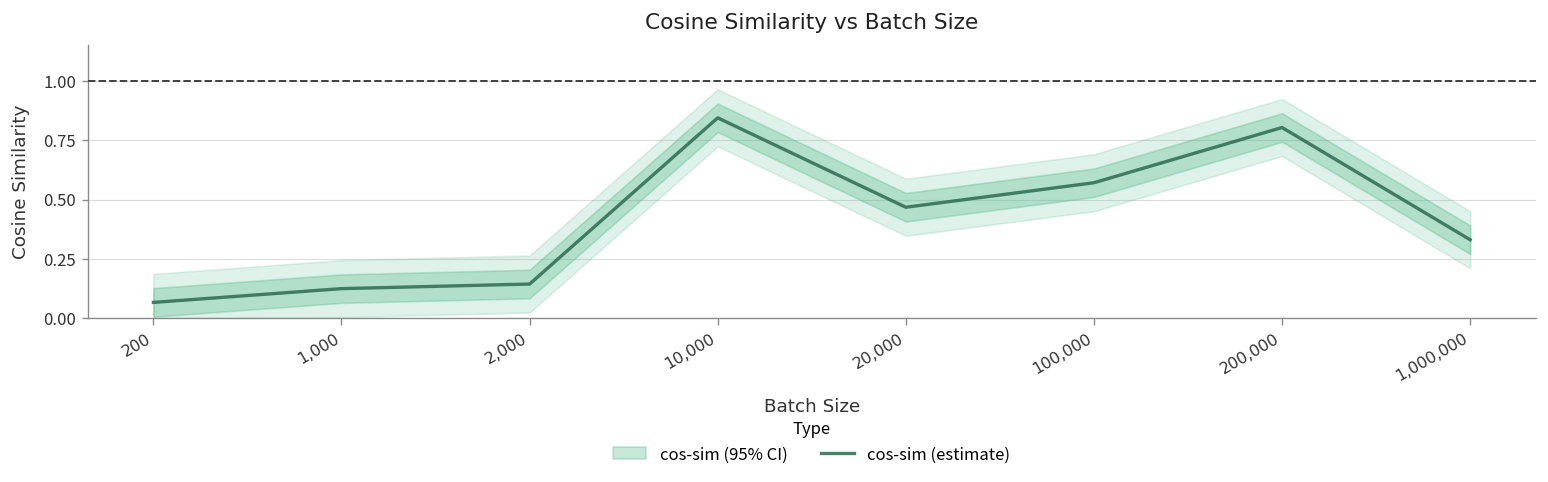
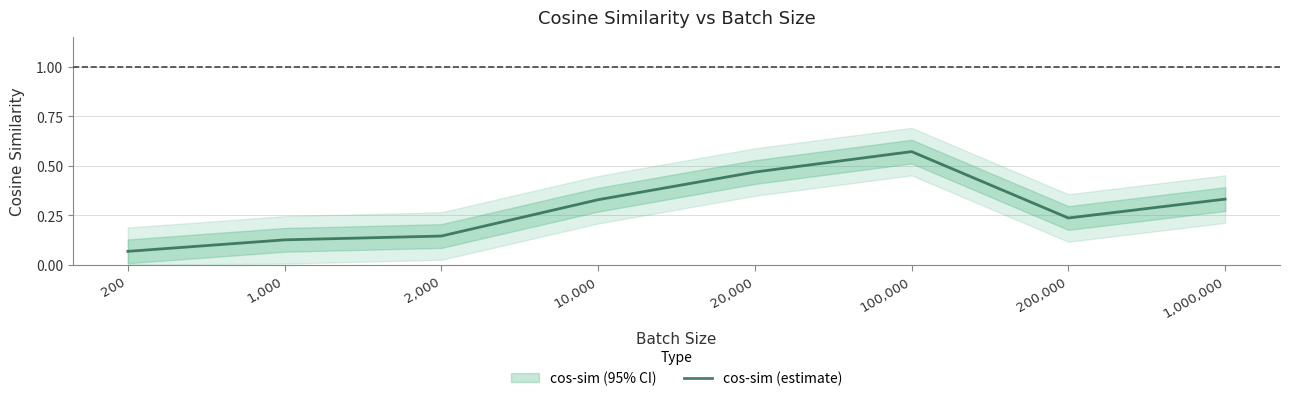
cos-sim (estimate), 10,000: 0.84 -> 0.33
cos-sim (estimate), 200,000: 0.80 -> 0.24
